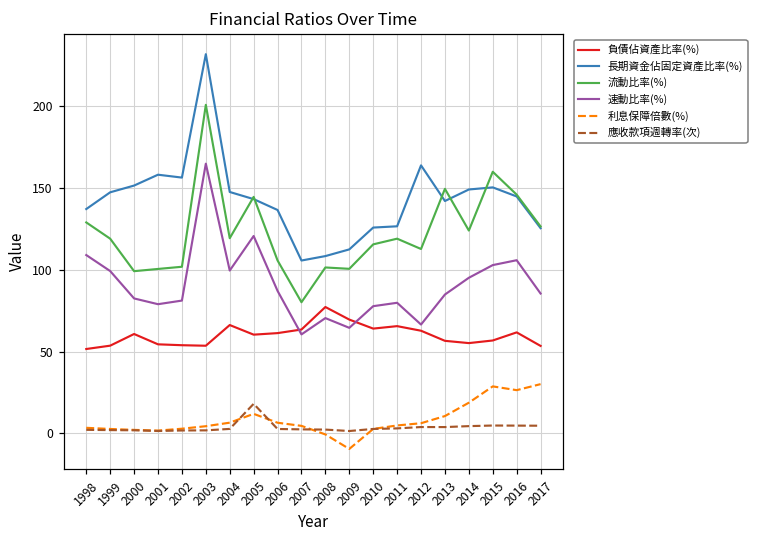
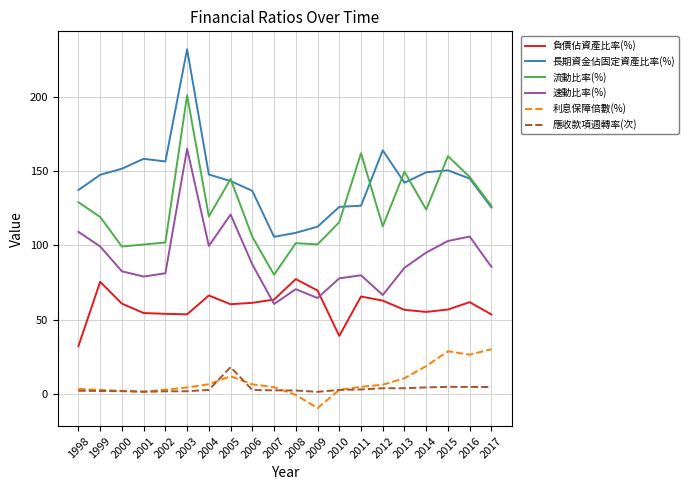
負債佔資產比率(%), 1998: 52 -> 32
負債佔資產比率(%), 1999: 54 -> 75
負債佔資產比率(%), 2010: 64 -> 39
流動比率(%), 2011: 119 -> 162
